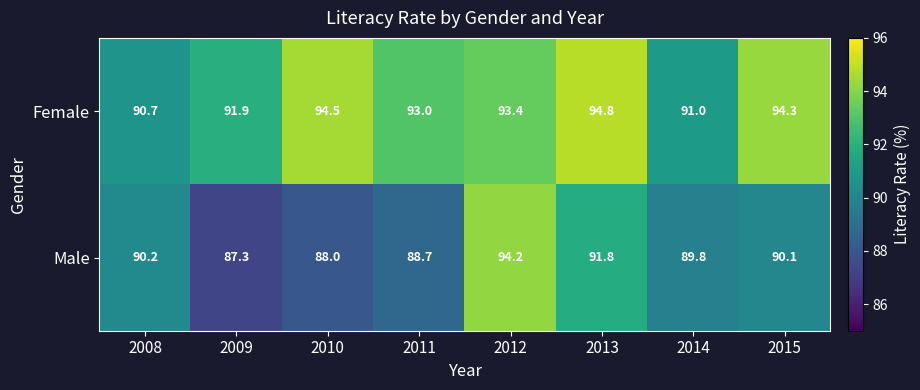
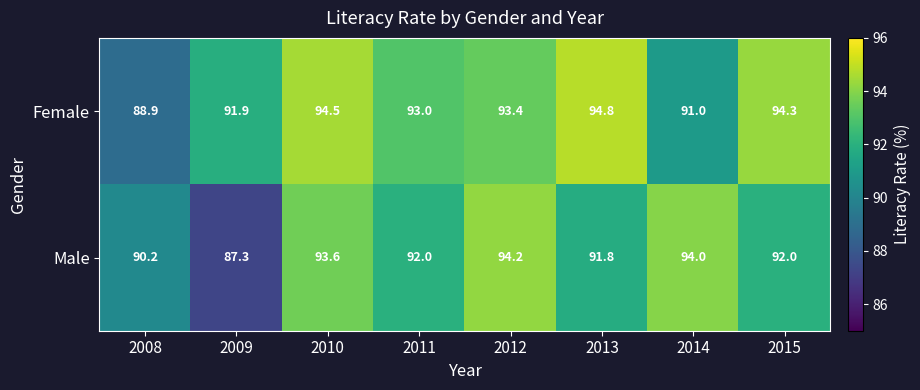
Female, 2008: 90.7 -> 88.9
Male, 2010: 88.0 -> 93.6
Male, 2011: 88.7 -> 92.0
Male, 2014: 89.8 -> 94.0
Male, 2015: 90.1 -> 92.0
